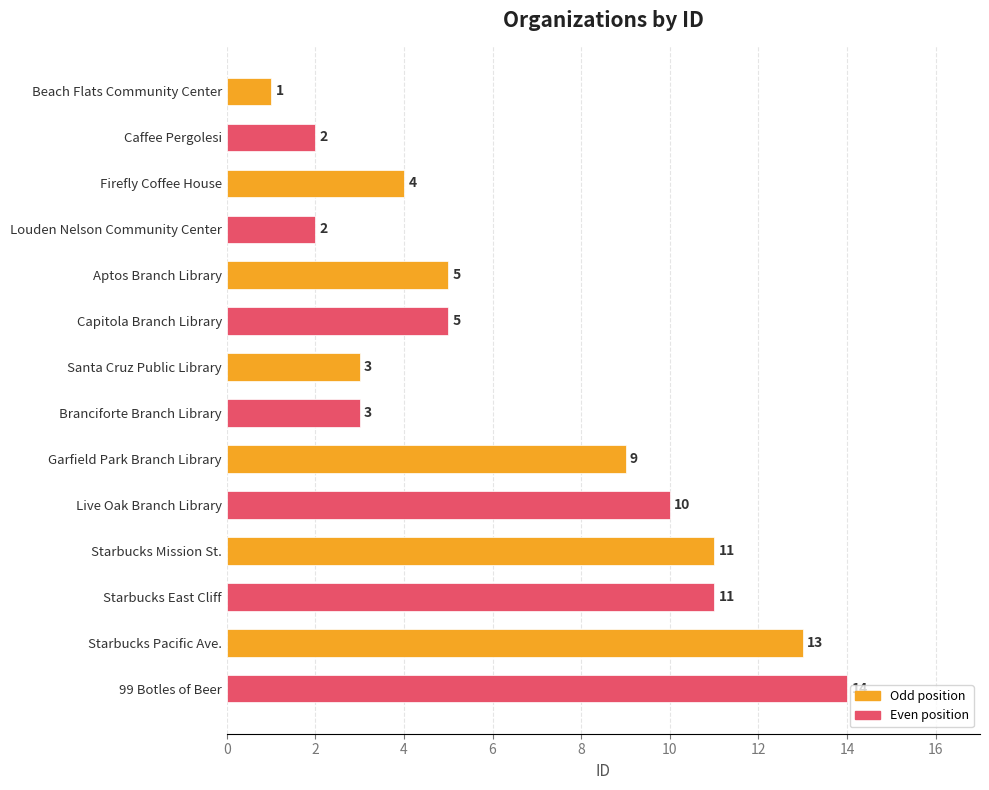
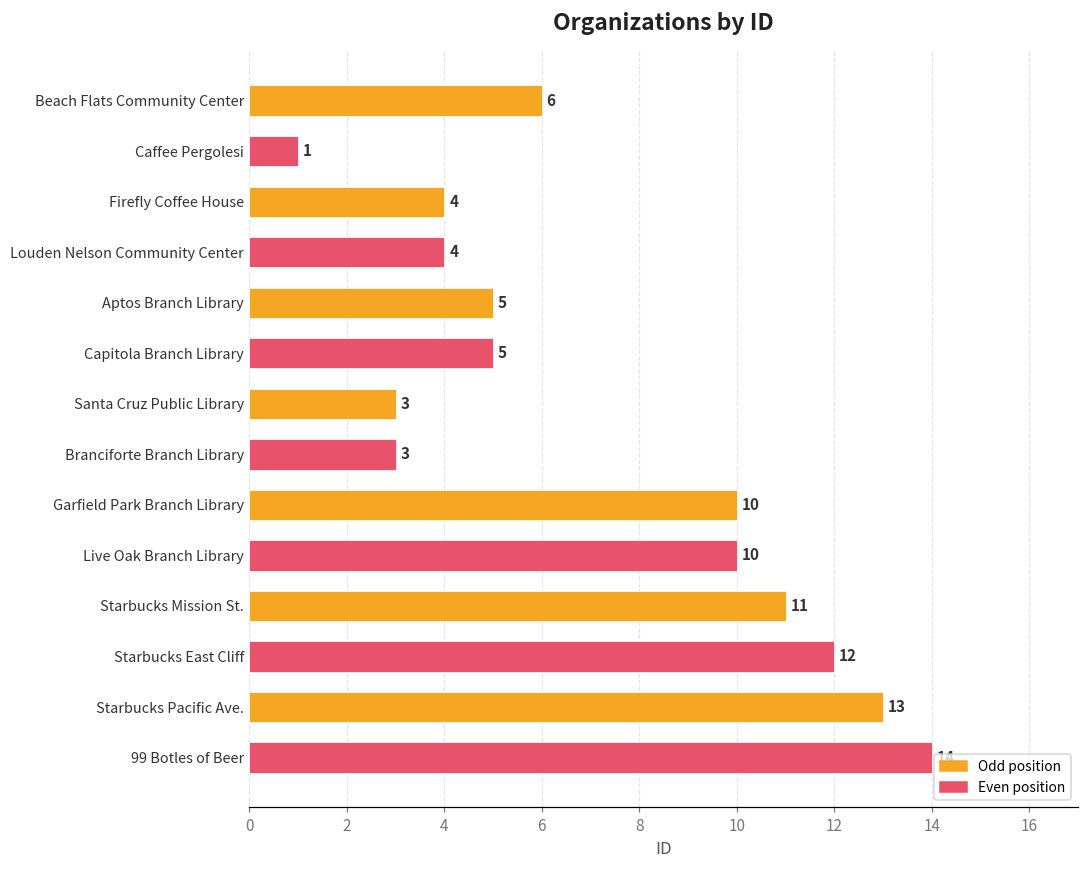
Beach Flats Community Center: 1 -> 6
Caffee Pergolesi: 2 -> 1
Louden Nelson Community Center: 2 -> 4
Garfield Park Branch Library: 9 -> 10
Starbucks East Cliff: 11 -> 12
